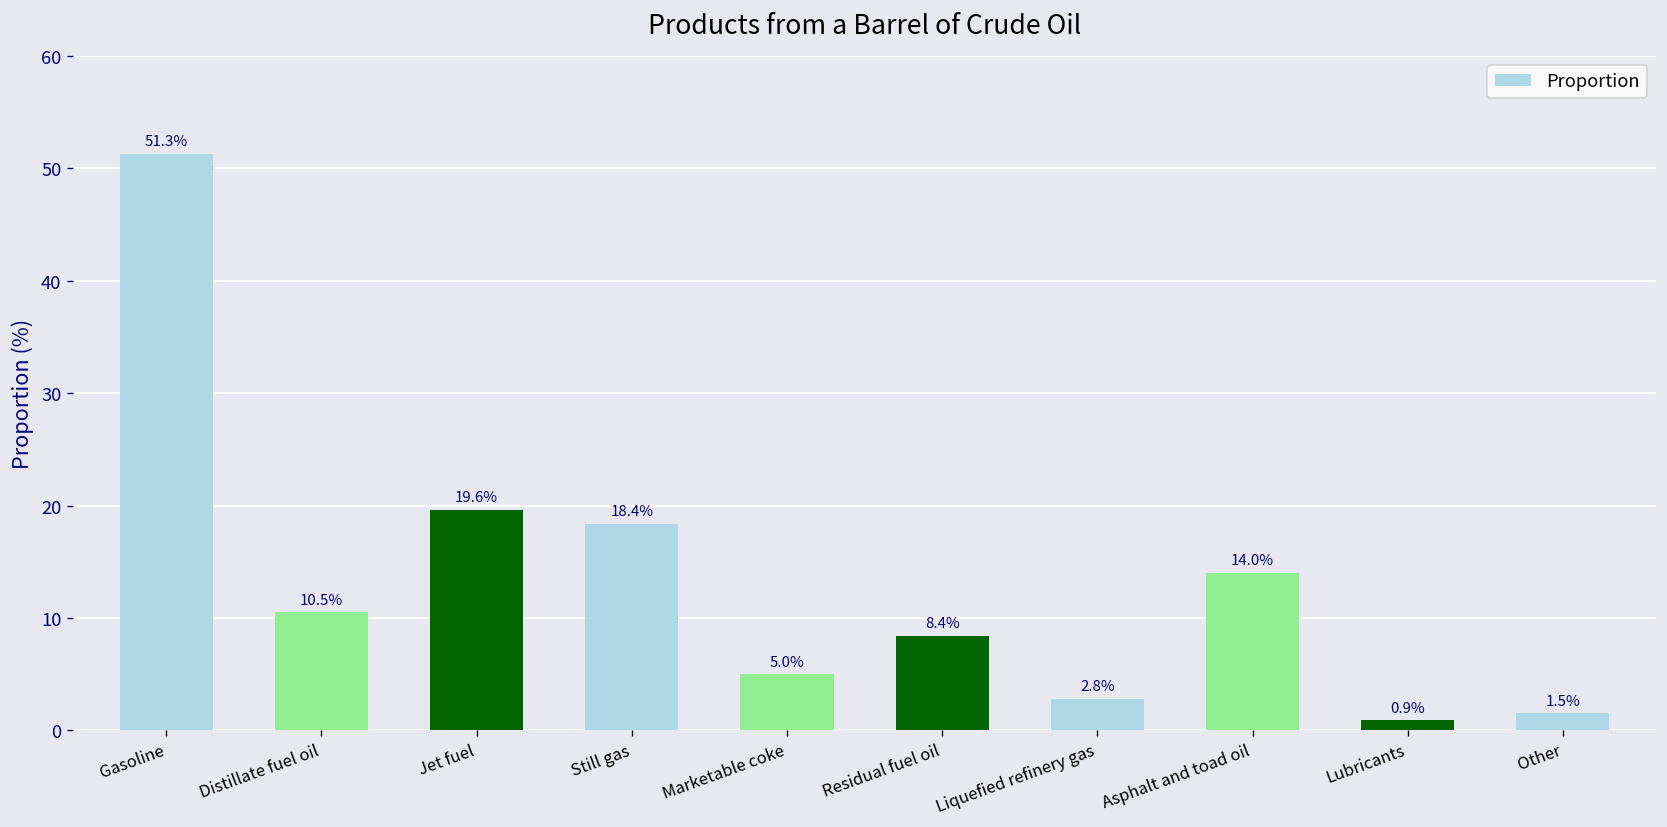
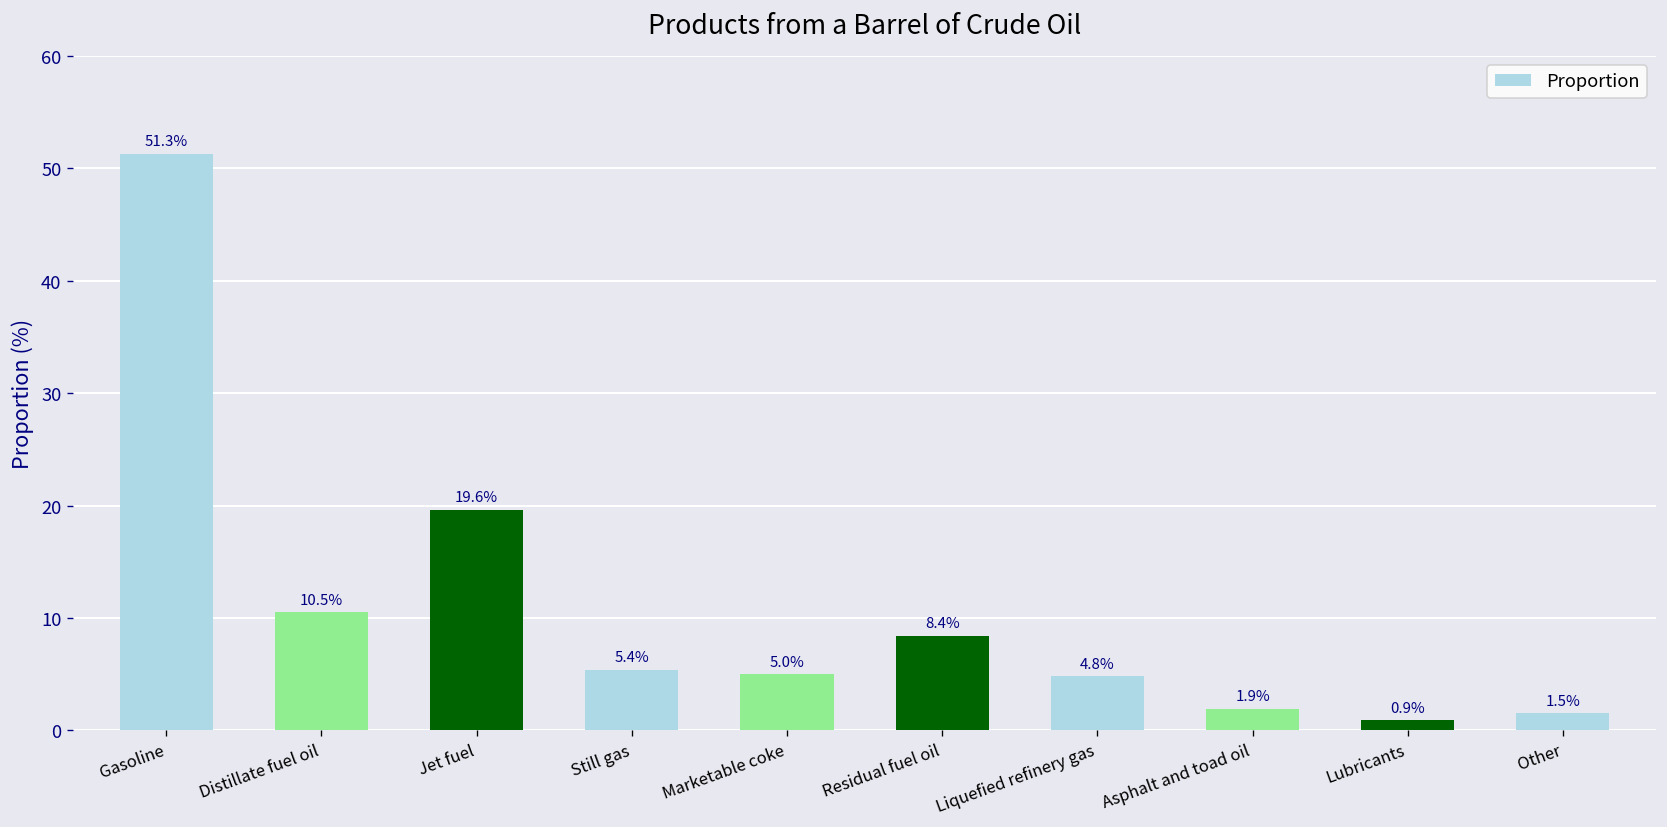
Still gas: 18.4% -> 5.4%
Liquefied refinery gas: 2.8% -> 4.8%
Asphalt and toad oil: 14.0% -> 1.9%
